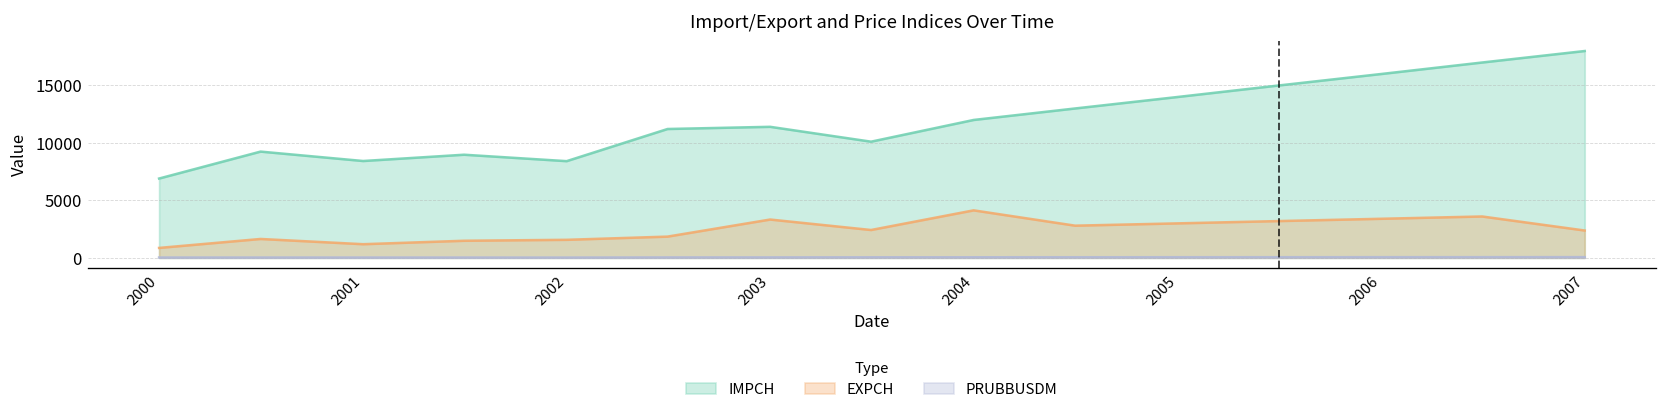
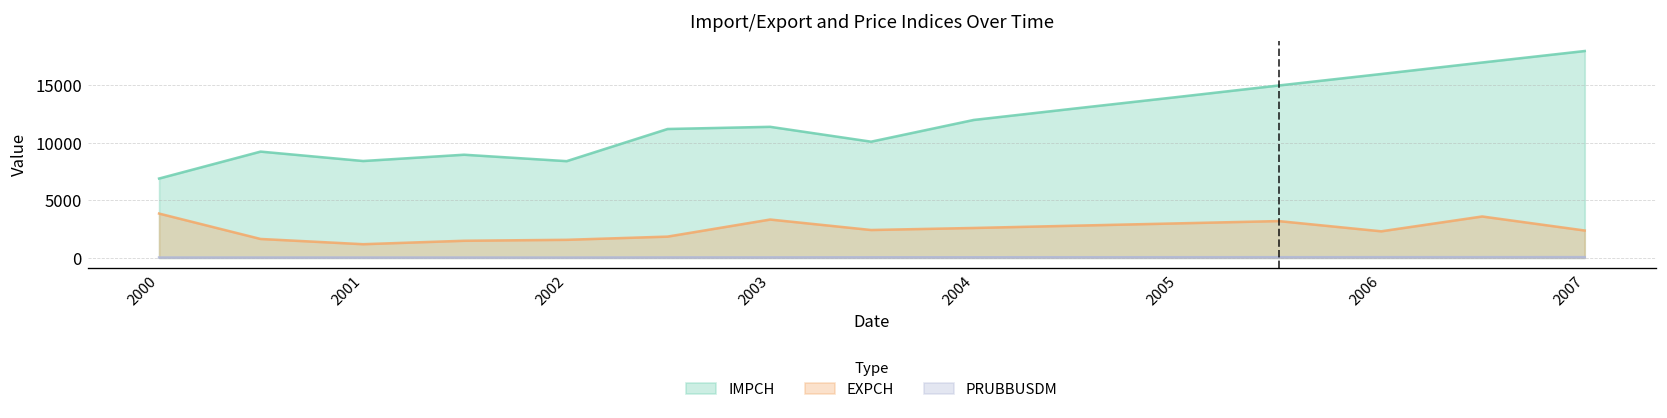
EXPCH, 2000: 1000 -> 4000
EXPCH, 2004: 4000 -> 3000
EXPCH, 2006: 3000 -> 2000
